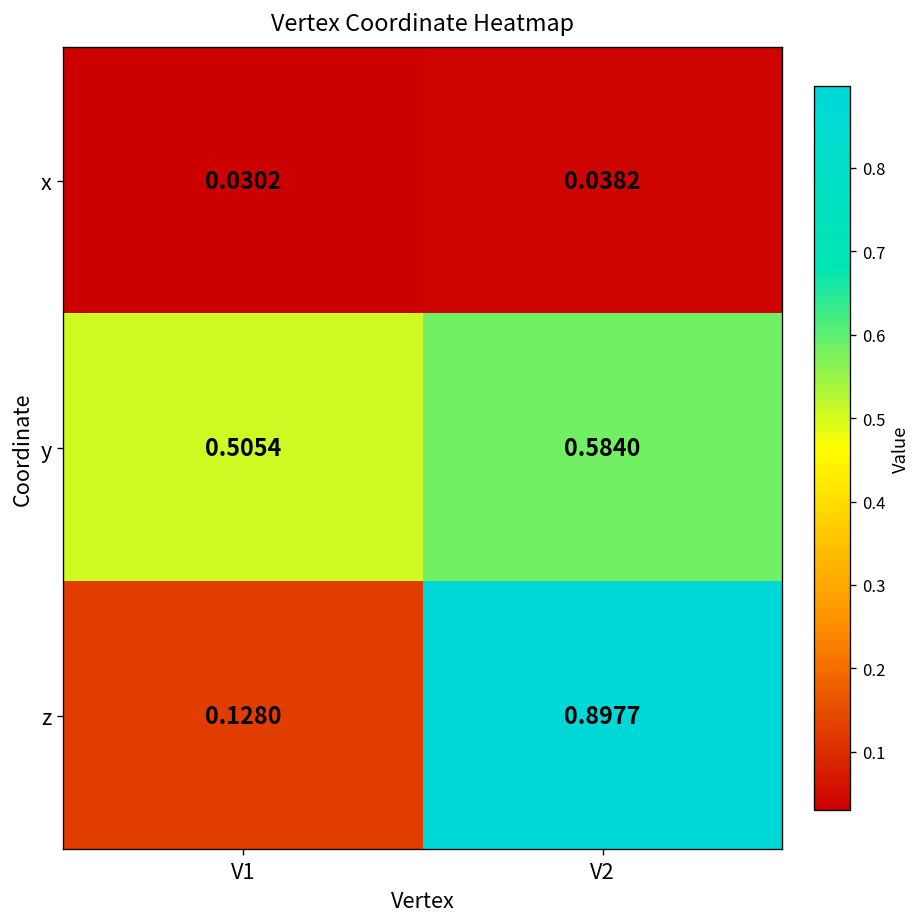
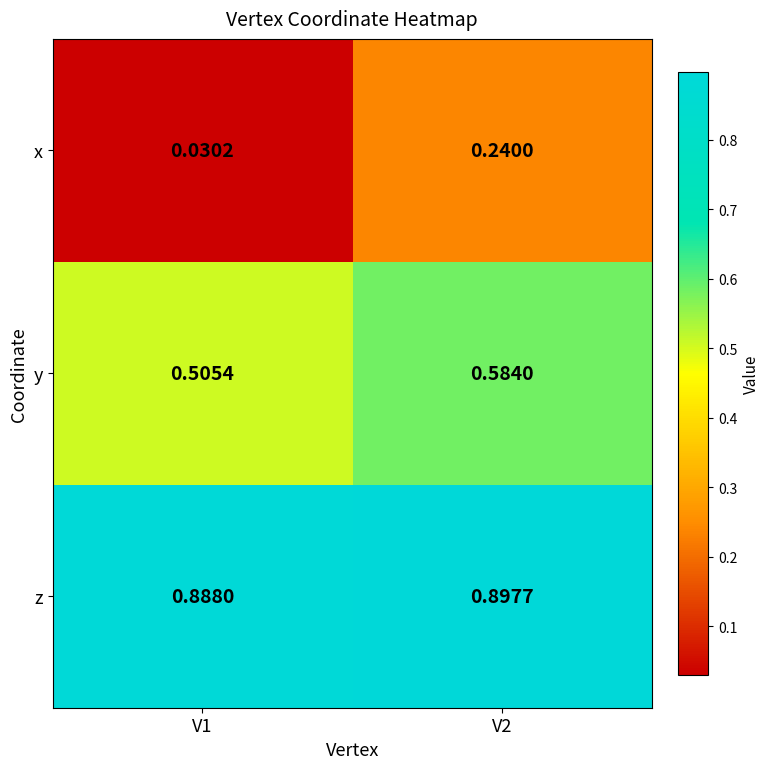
x, V2: 0.0382 -> 0.2400
z, V1: 0.1280 -> 0.8880
